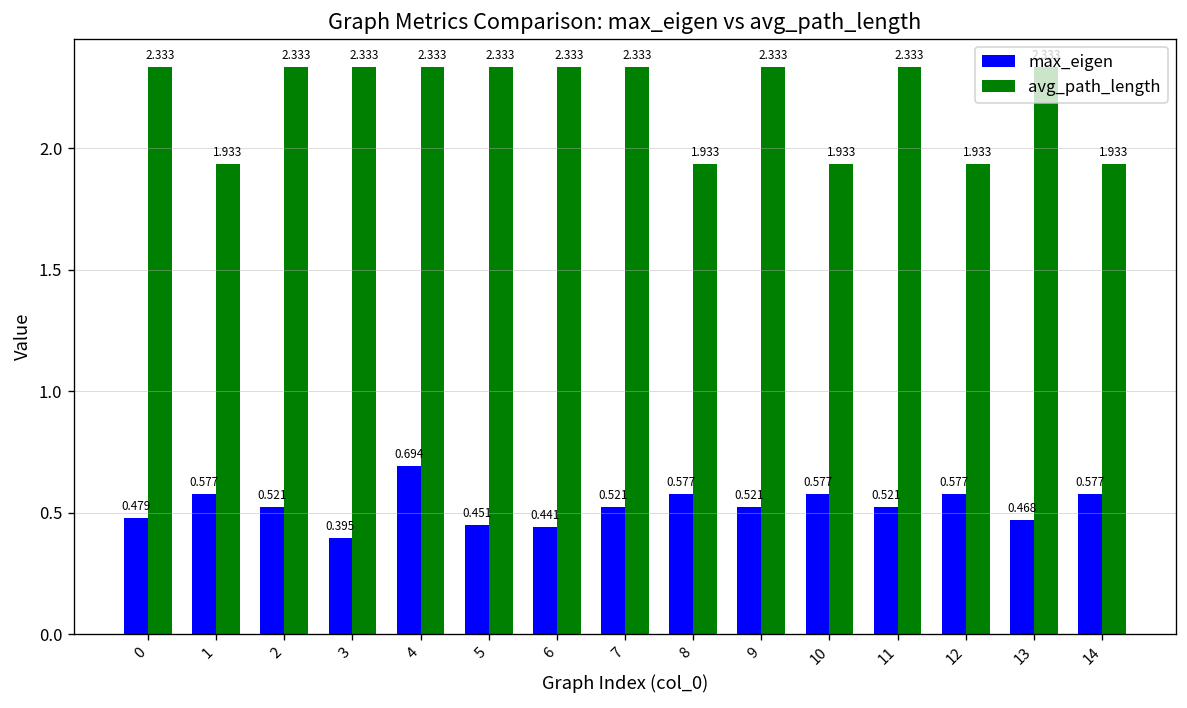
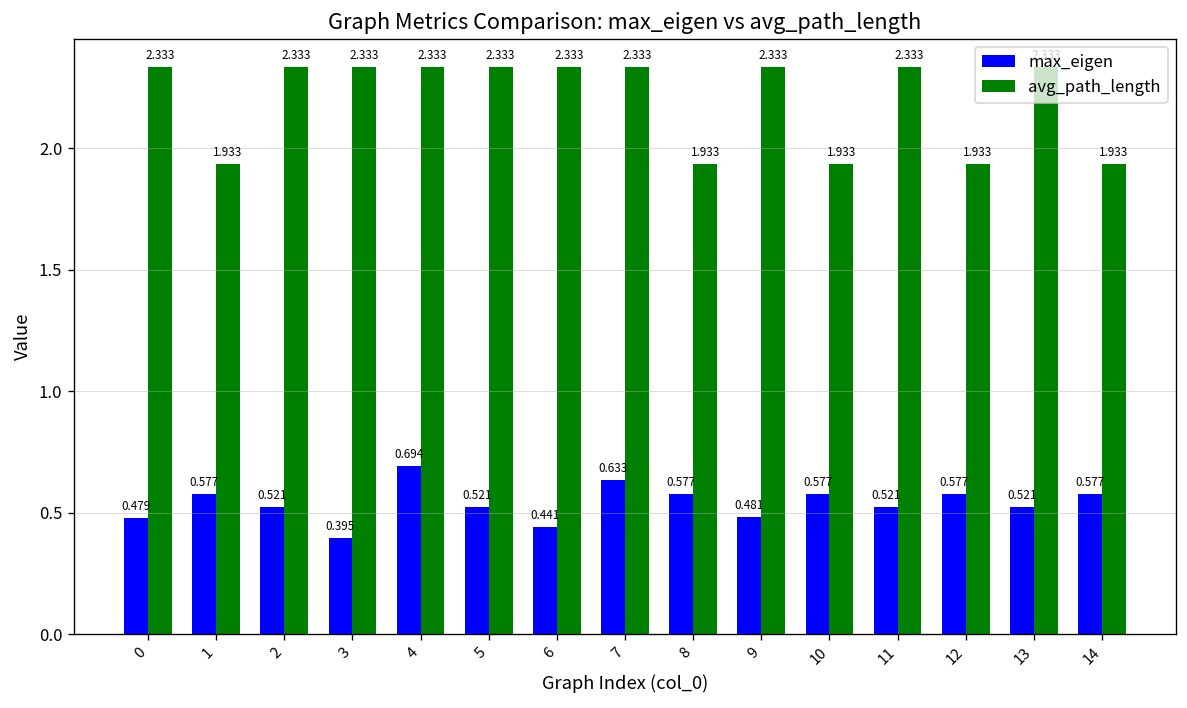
max_eigen, 5: 0.451 -> 0.521
max_eigen, 7: 0.521 -> 0.633
max_eigen, 9: 0.521 -> 0.481
max_eigen, 13: 0.468 -> 0.521
